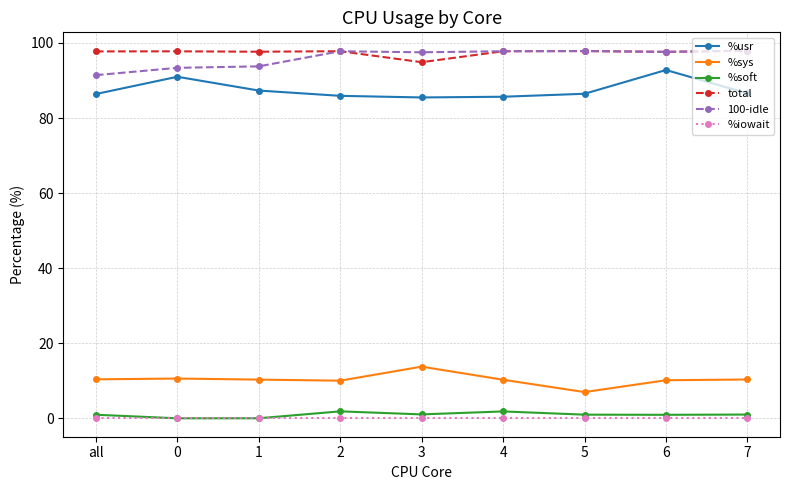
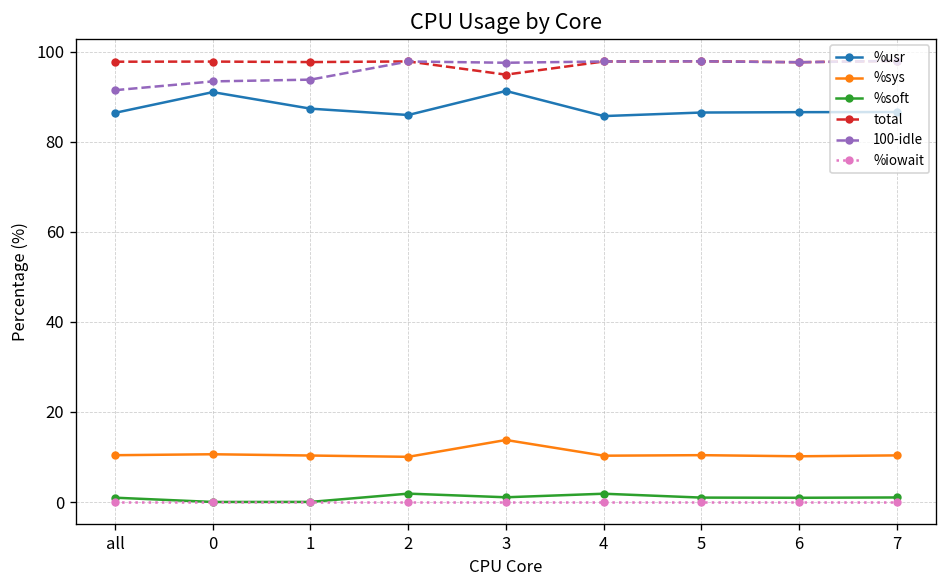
%usr, 3: 85 -> 91
%sys, 5: 7 -> 10
%usr, 6: 93 -> 87
